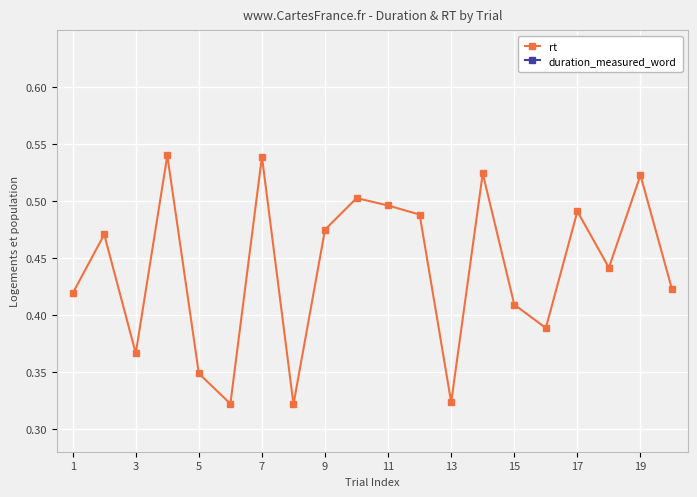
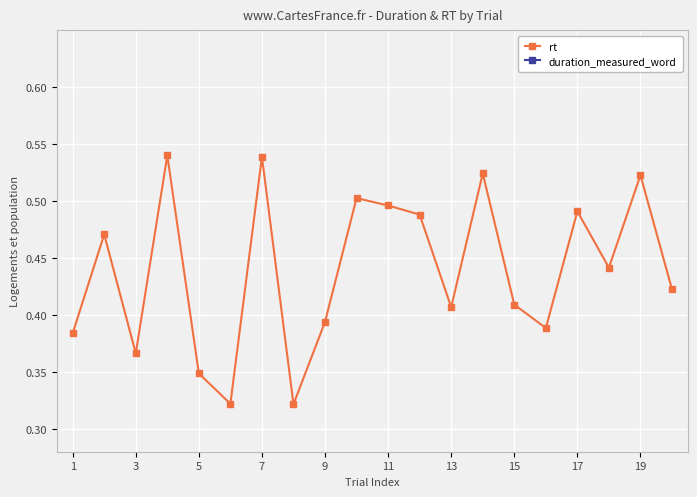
rt, 1: 0.419 -> 0.384
rt, 9: 0.475 -> 0.394
rt, 13: 0.323 -> 0.407
